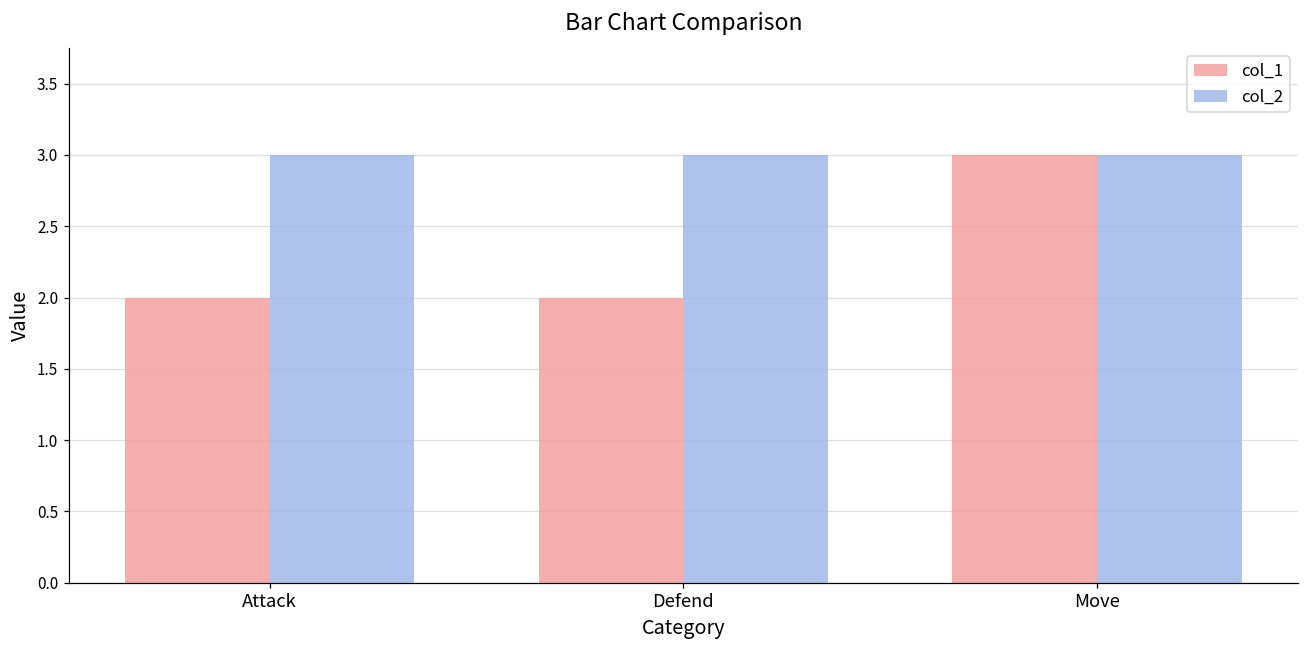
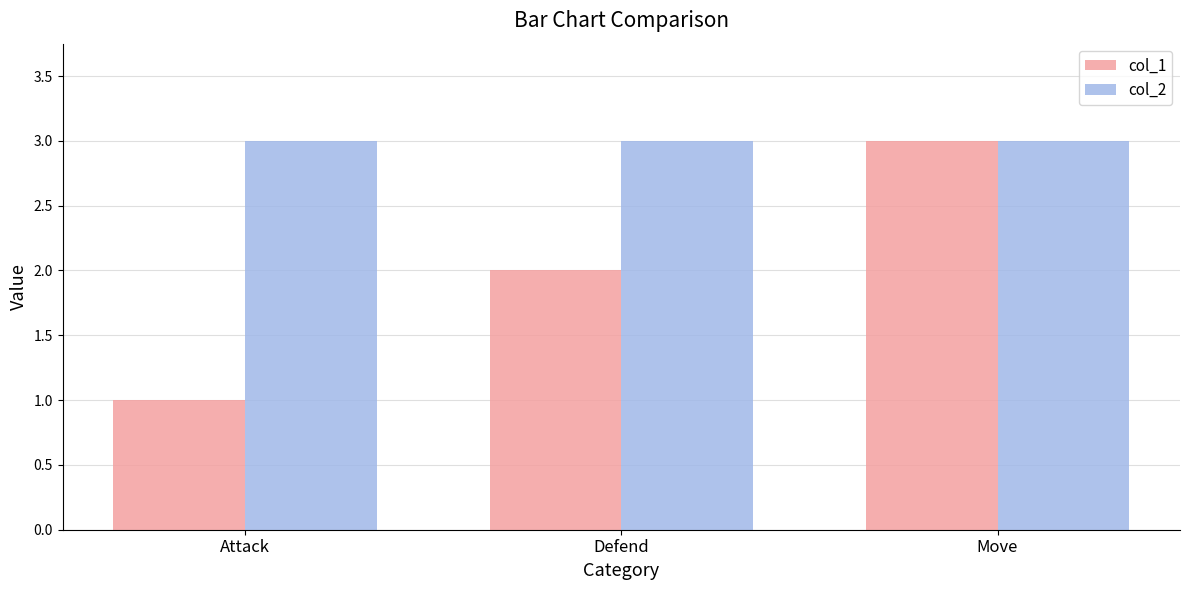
col_1, Attack: 2 -> 1
